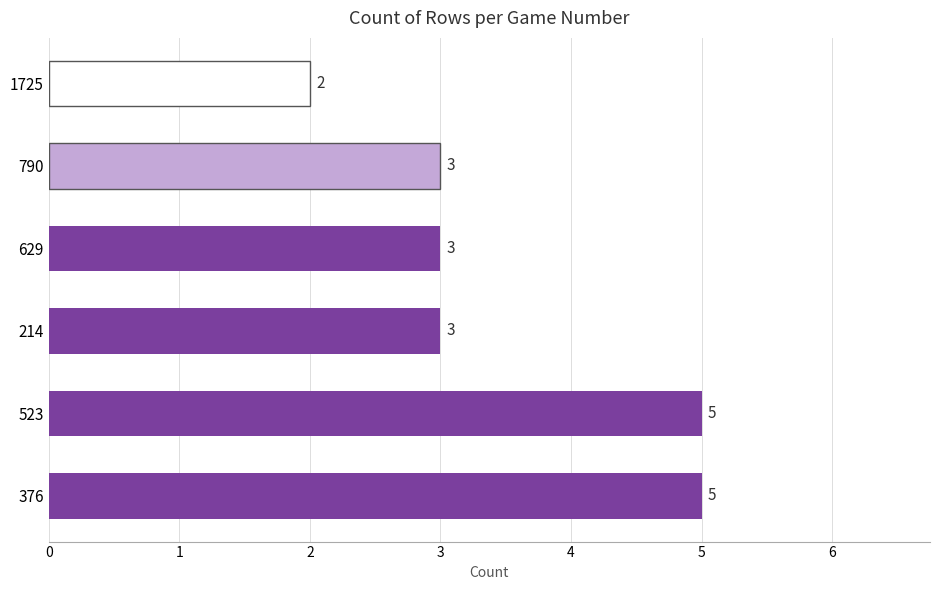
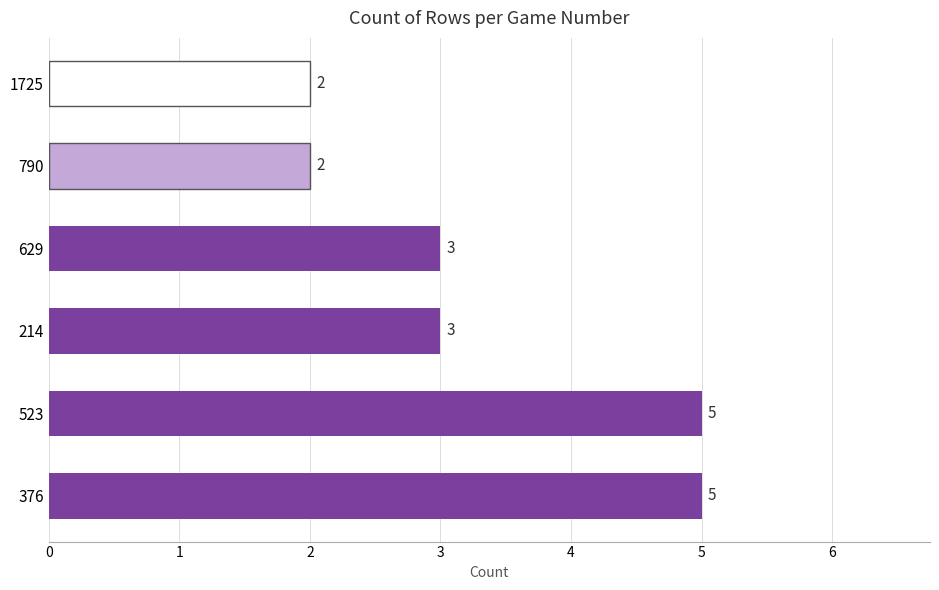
790: 3 -> 2
